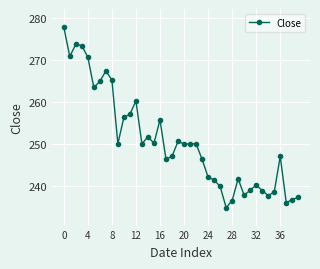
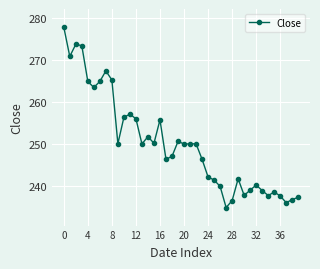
4: 271 -> 265
12: 260 -> 256
36: 247 -> 238
